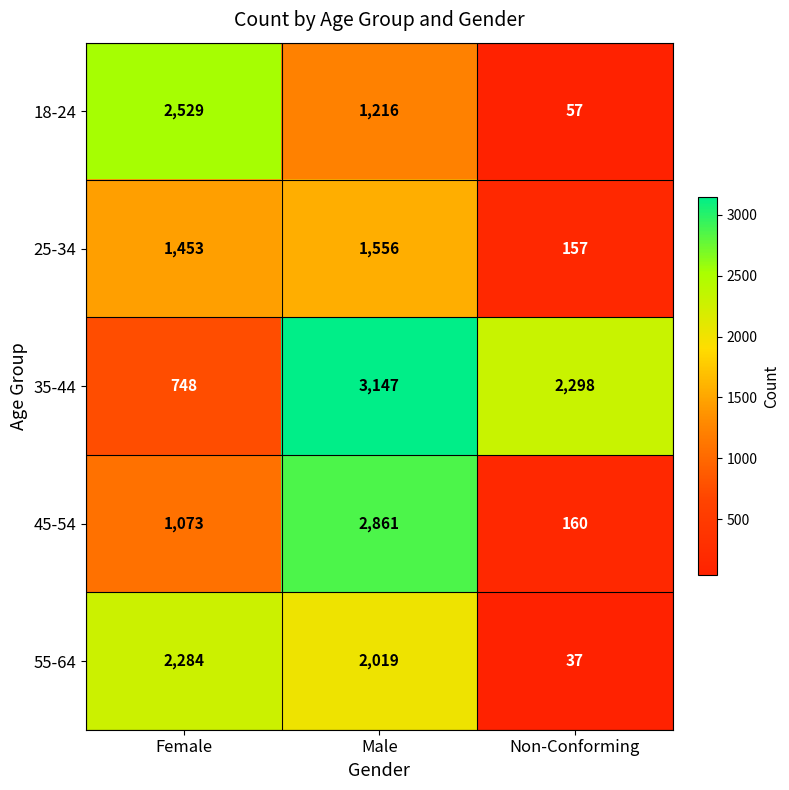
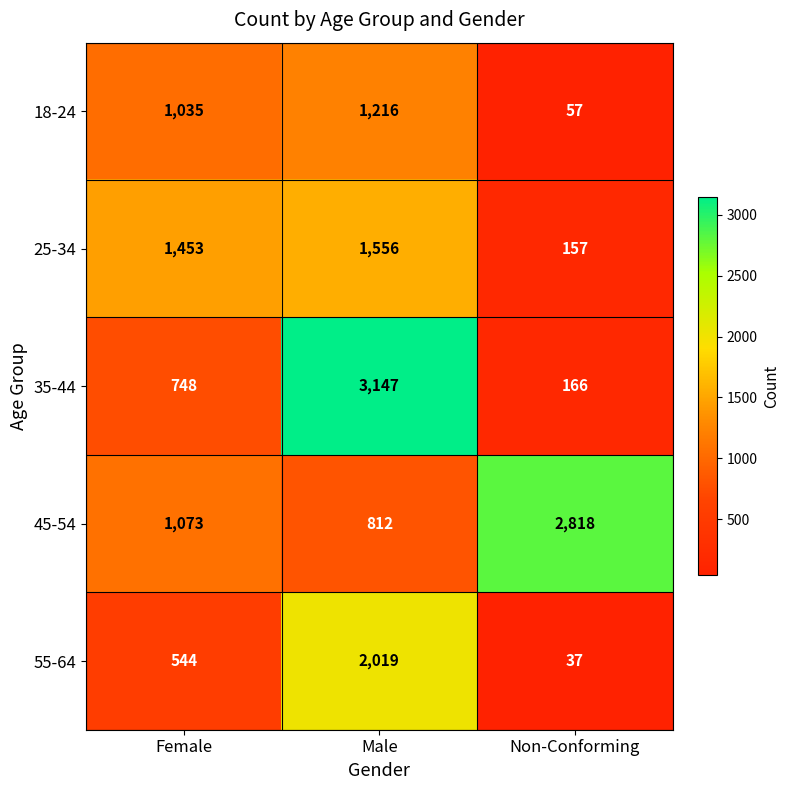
18-24, Female: 2,529 -> 1,035
35-44, Non-Conforming: 2,298 -> 166
45-54, Male: 2,861 -> 812
45-54, Non-Conforming: 160 -> 2,818
55-64, Female: 2,284 -> 544
